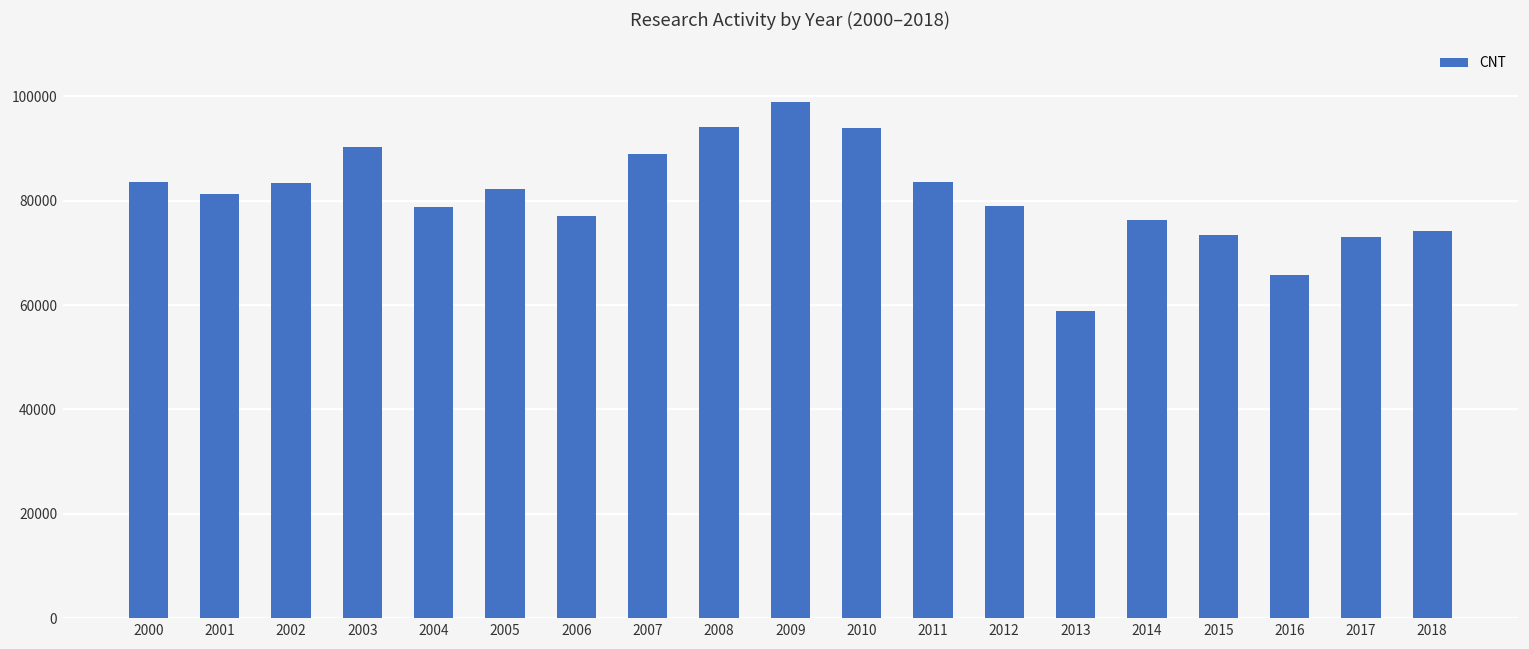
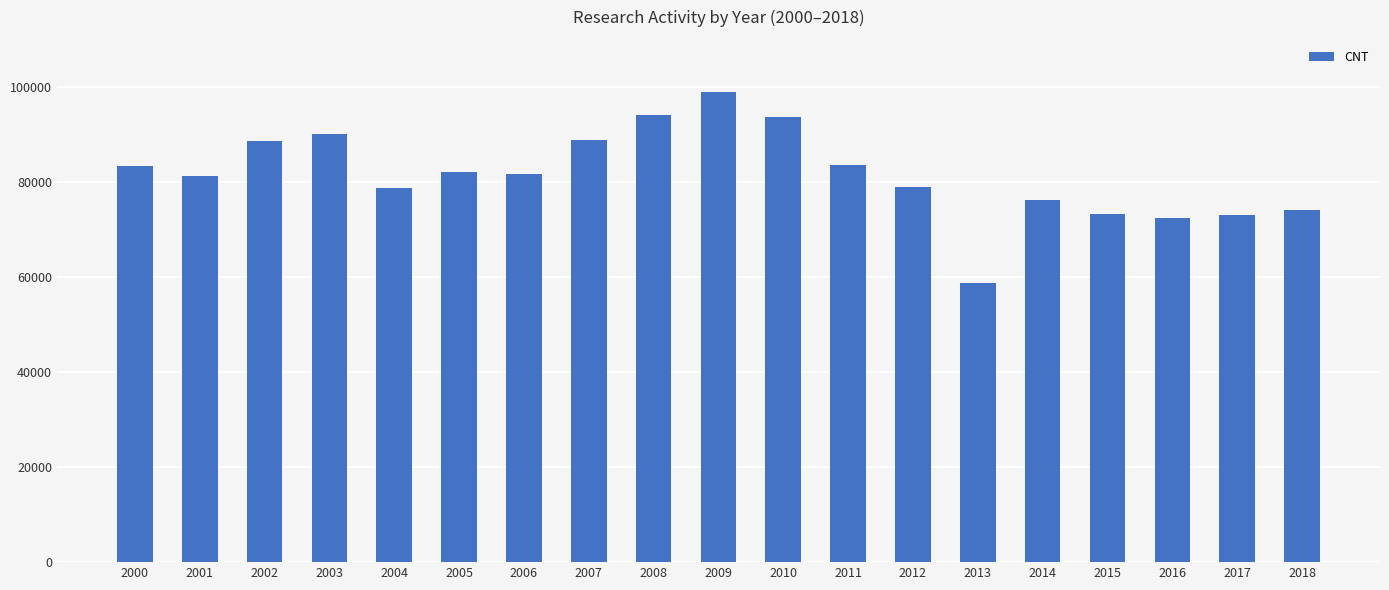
2002: 83000 -> 89000
2006: 77000 -> 82000
2016: 66000 -> 72000
